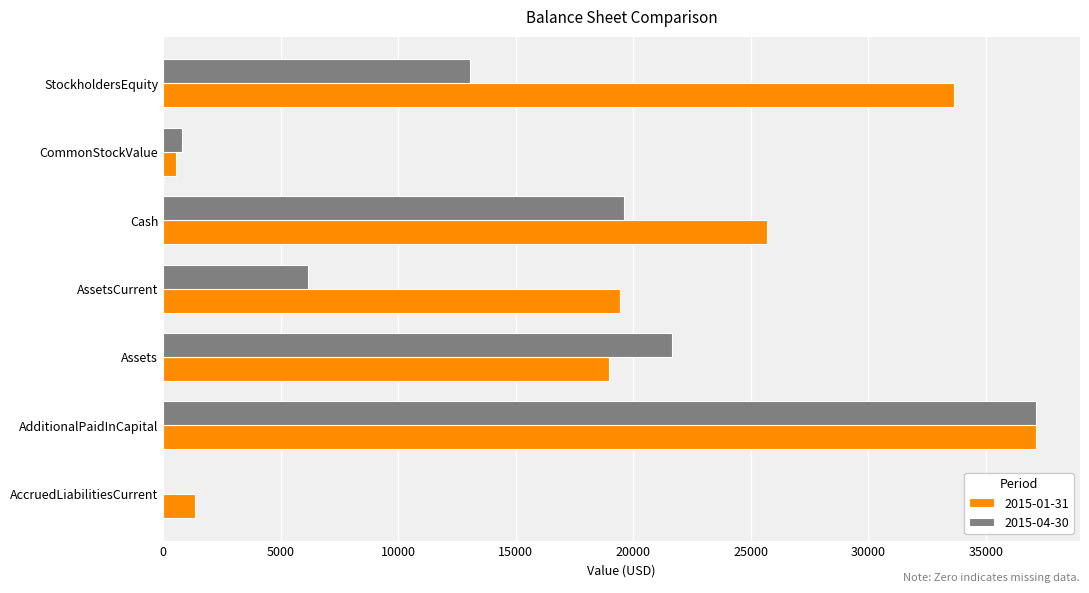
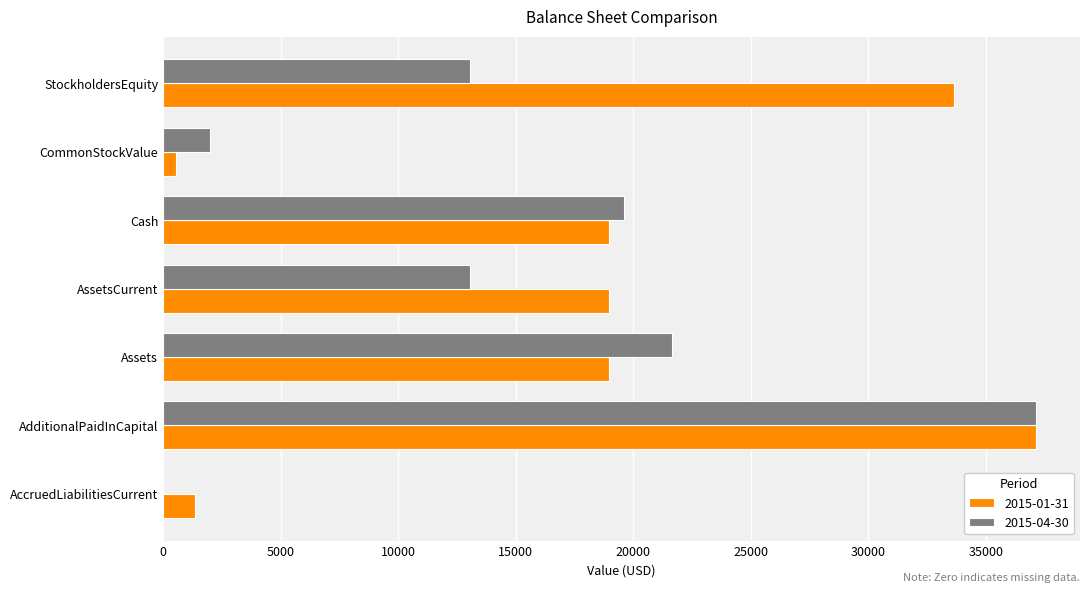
2015-04-30, CommonStockValue: 800 -> 2000
2015-01-31, Cash: 25700 -> 19000
2015-04-30, AssetsCurrent: 6200 -> 13100
2015-01-31, AssetsCurrent: 19500 -> 19000
